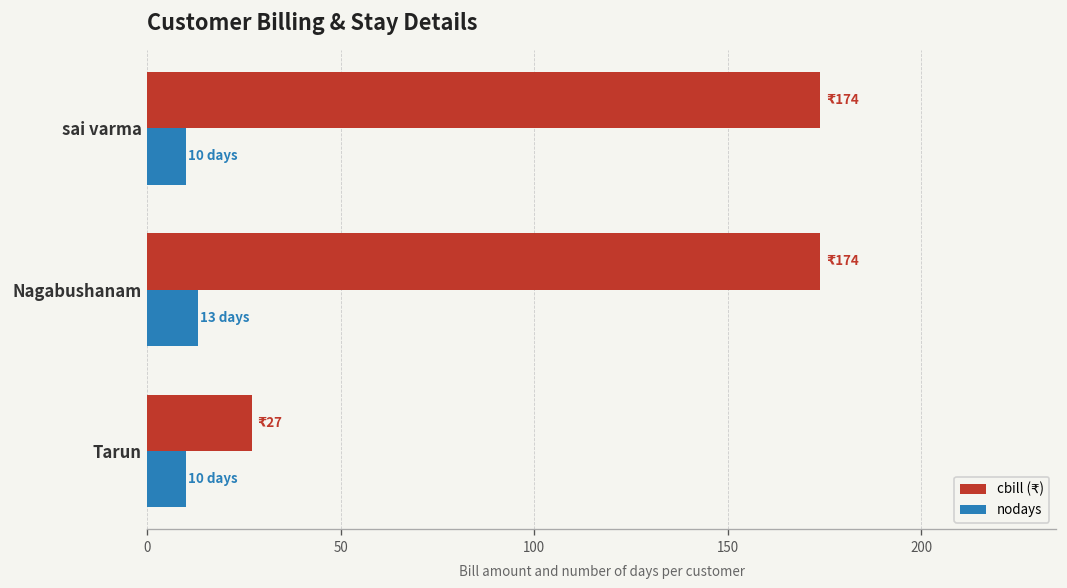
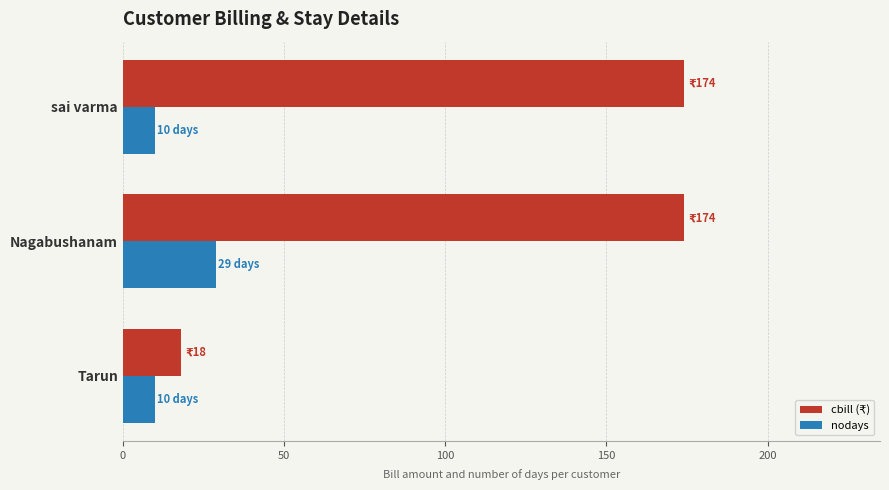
nodays, Nagabushanam: 13 -> 29
cbill (₹), Tarun: 27 -> 18
